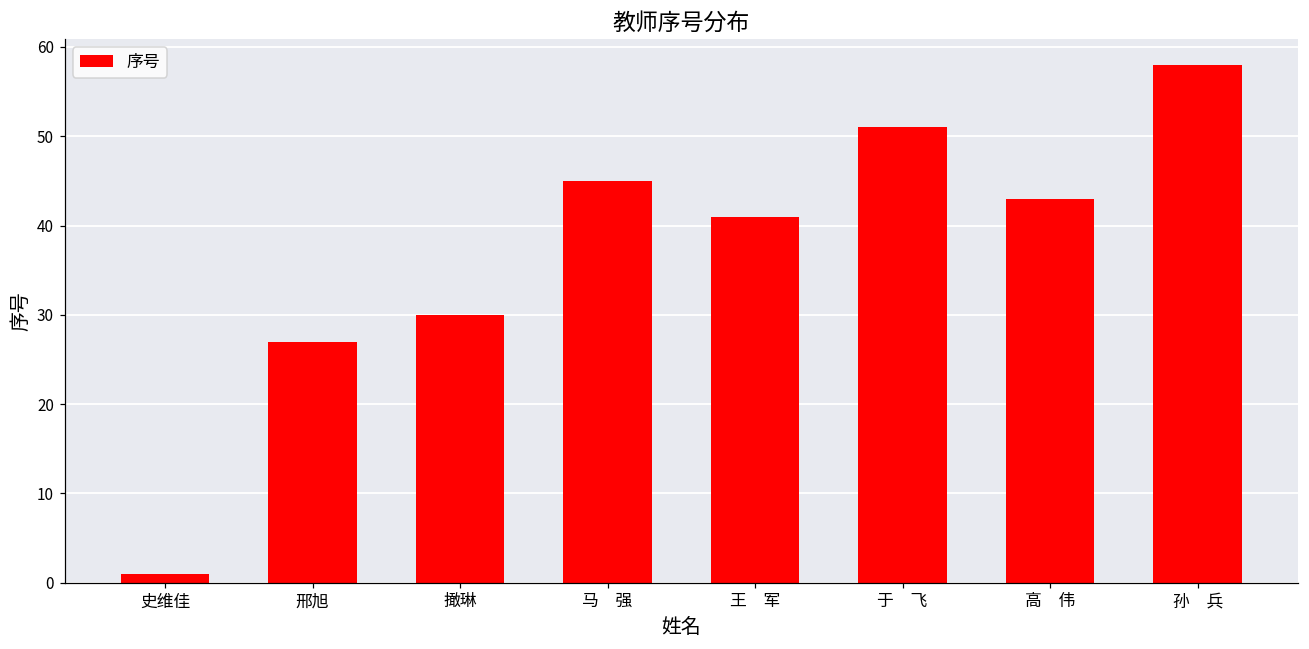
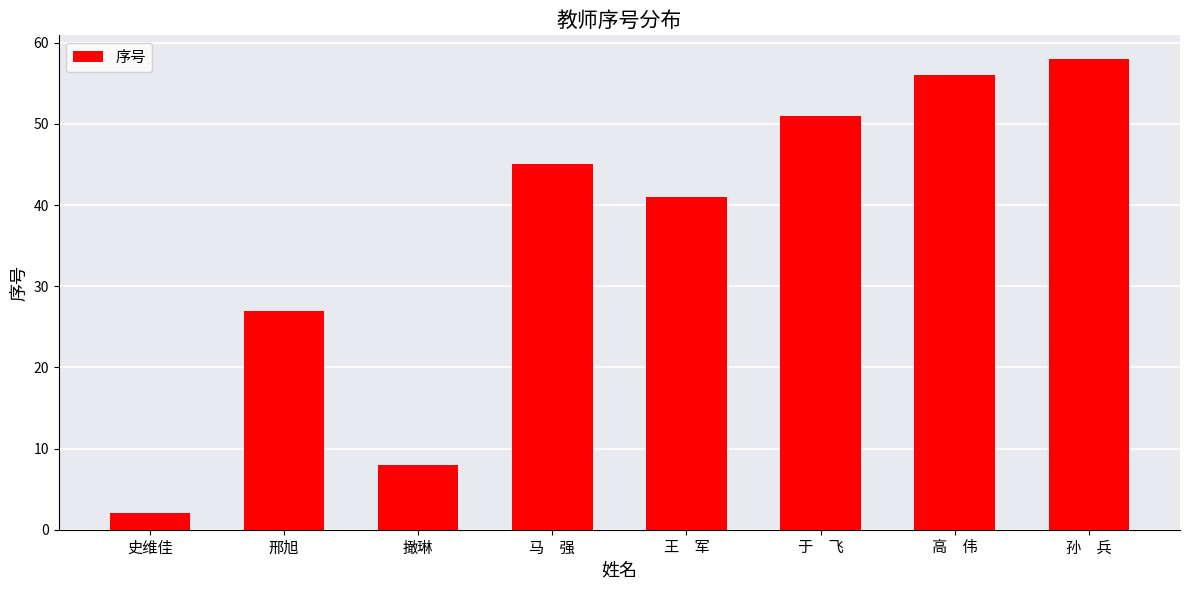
史维佳: 1 -> 2
撖琳: 30 -> 8
高 伟: 43 -> 56
